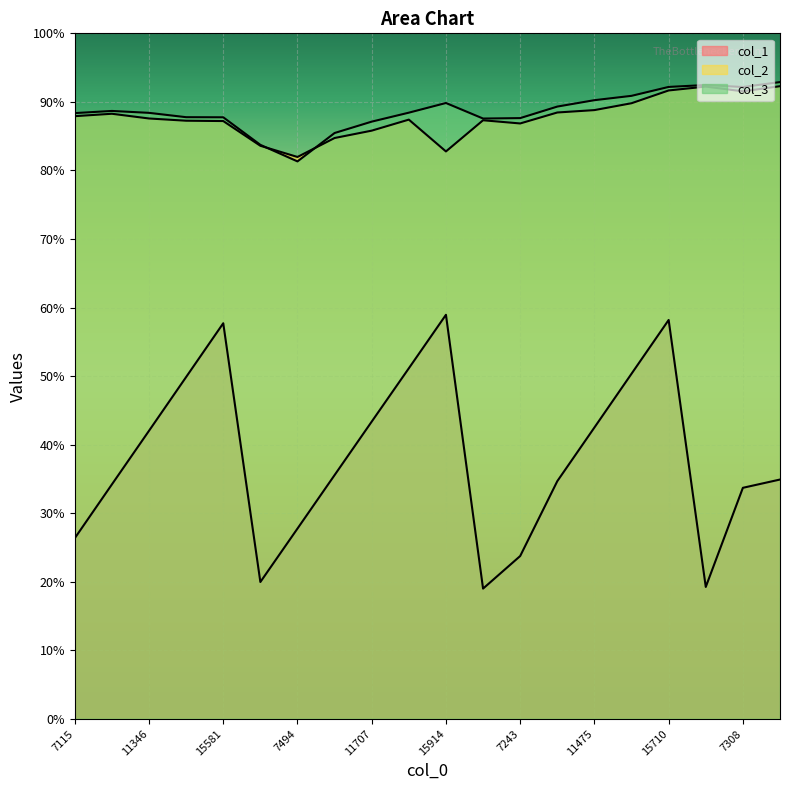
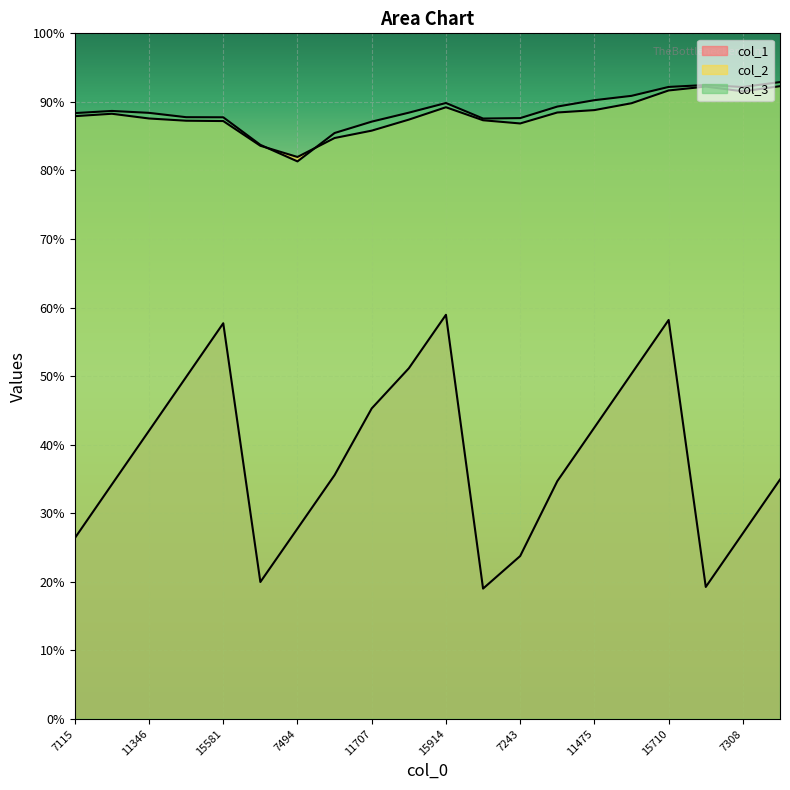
col_1, 11707: 43% -> 45%
col_2, 15914: 83% -> 89%
col_1, 7308: 34% -> 27%
